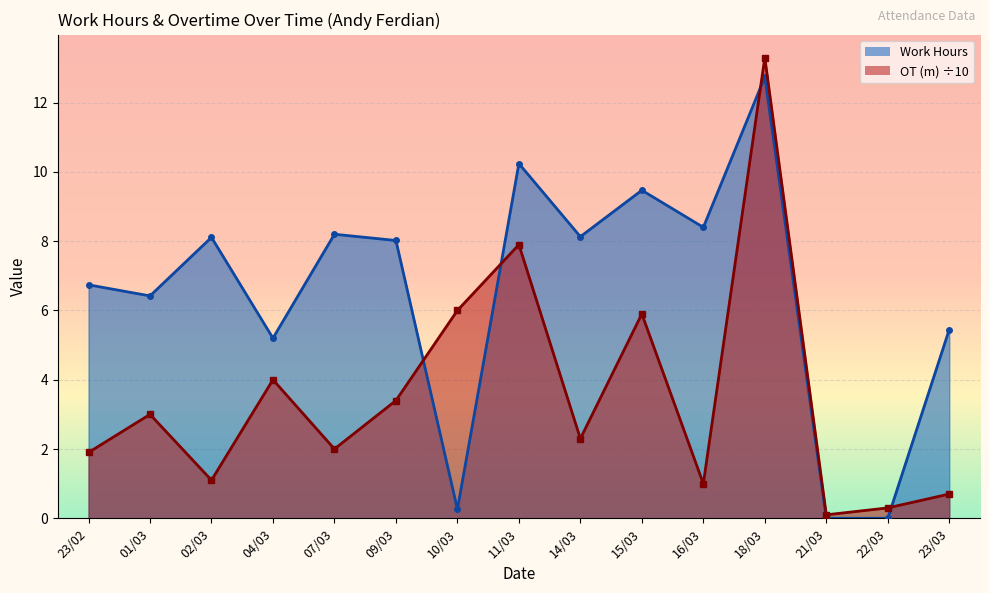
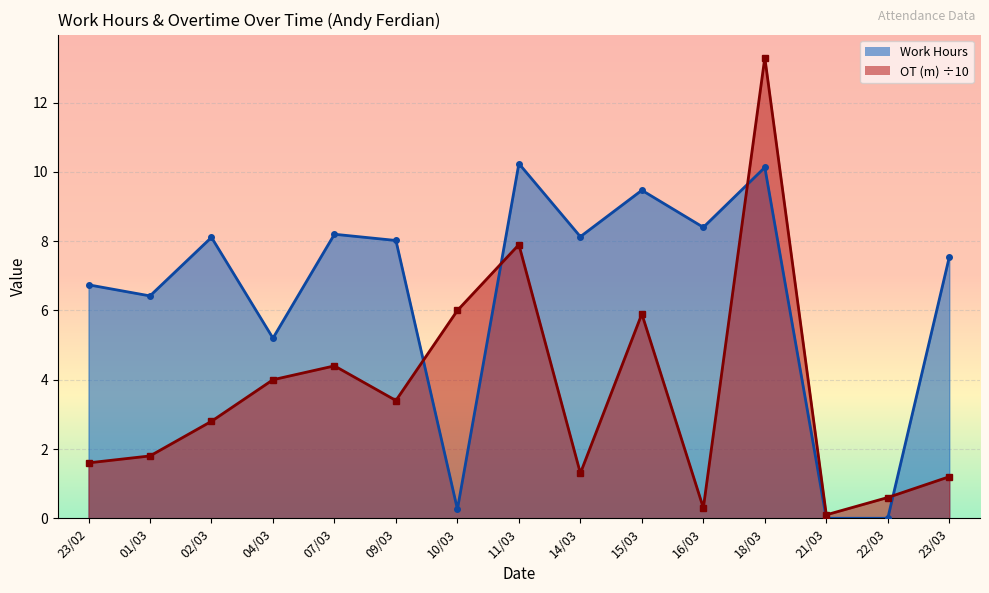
OT (m) ÷10, 23/02: 1.9 -> 1.6
OT (m) ÷10, 01/03: 3.0 -> 1.8
OT (m) ÷10, 02/03: 1.1 -> 2.8
OT (m) ÷10, 07/03: 2.0 -> 4.4
OT (m) ÷10, 14/03: 2.3 -> 1.3
OT (m) ÷10, 16/03: 1.0 -> 0.3
Work Hours, 18/03: 12.7 -> 10.1
OT (m) ÷10, 22/03: 0.3 -> 0.6
Work Hours, 23/03: 5.5 -> 7.5
OT (m) ÷10, 23/03: 0.7 -> 1.2
